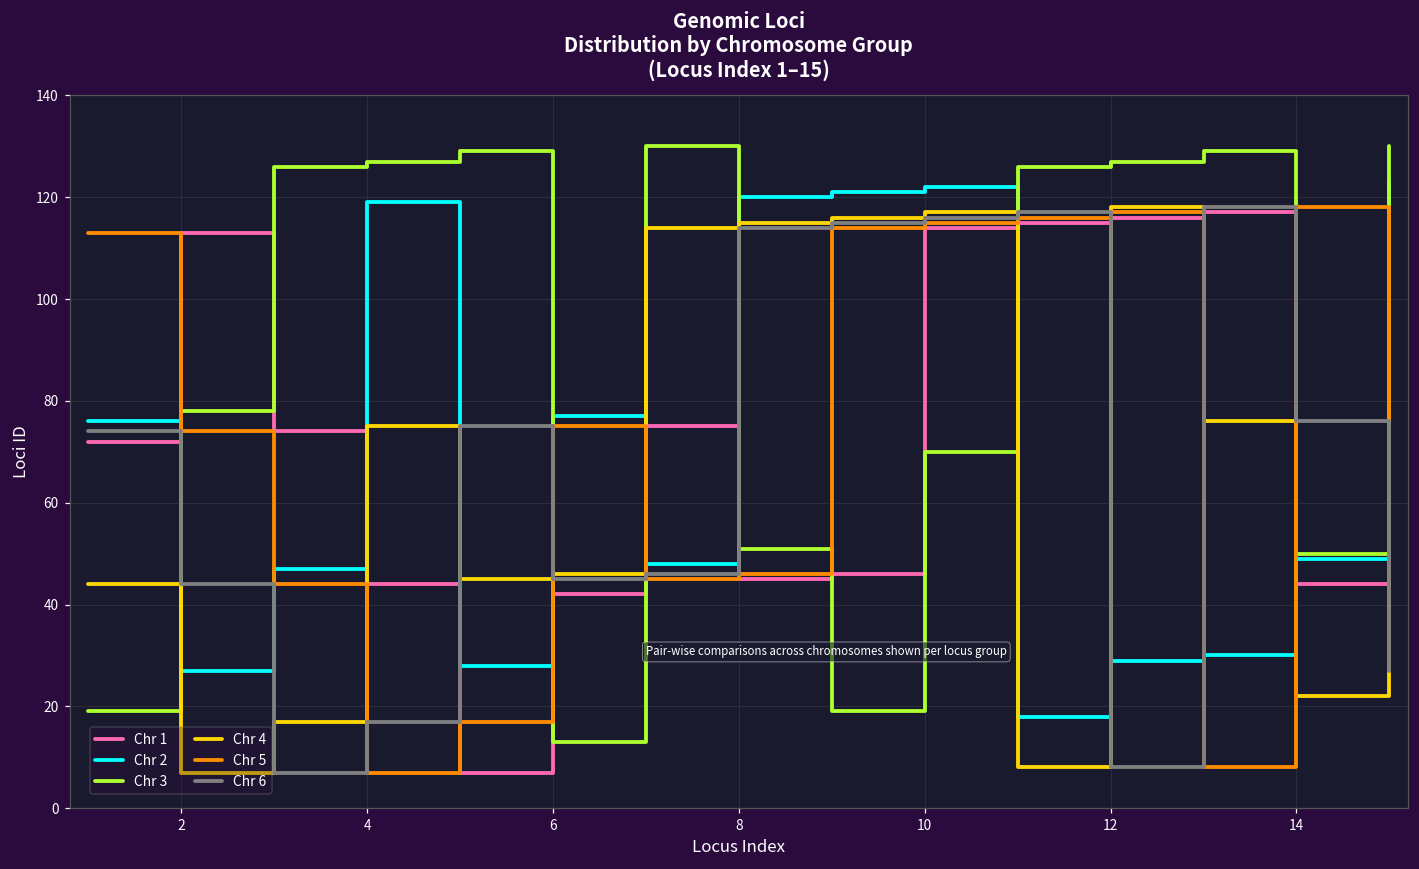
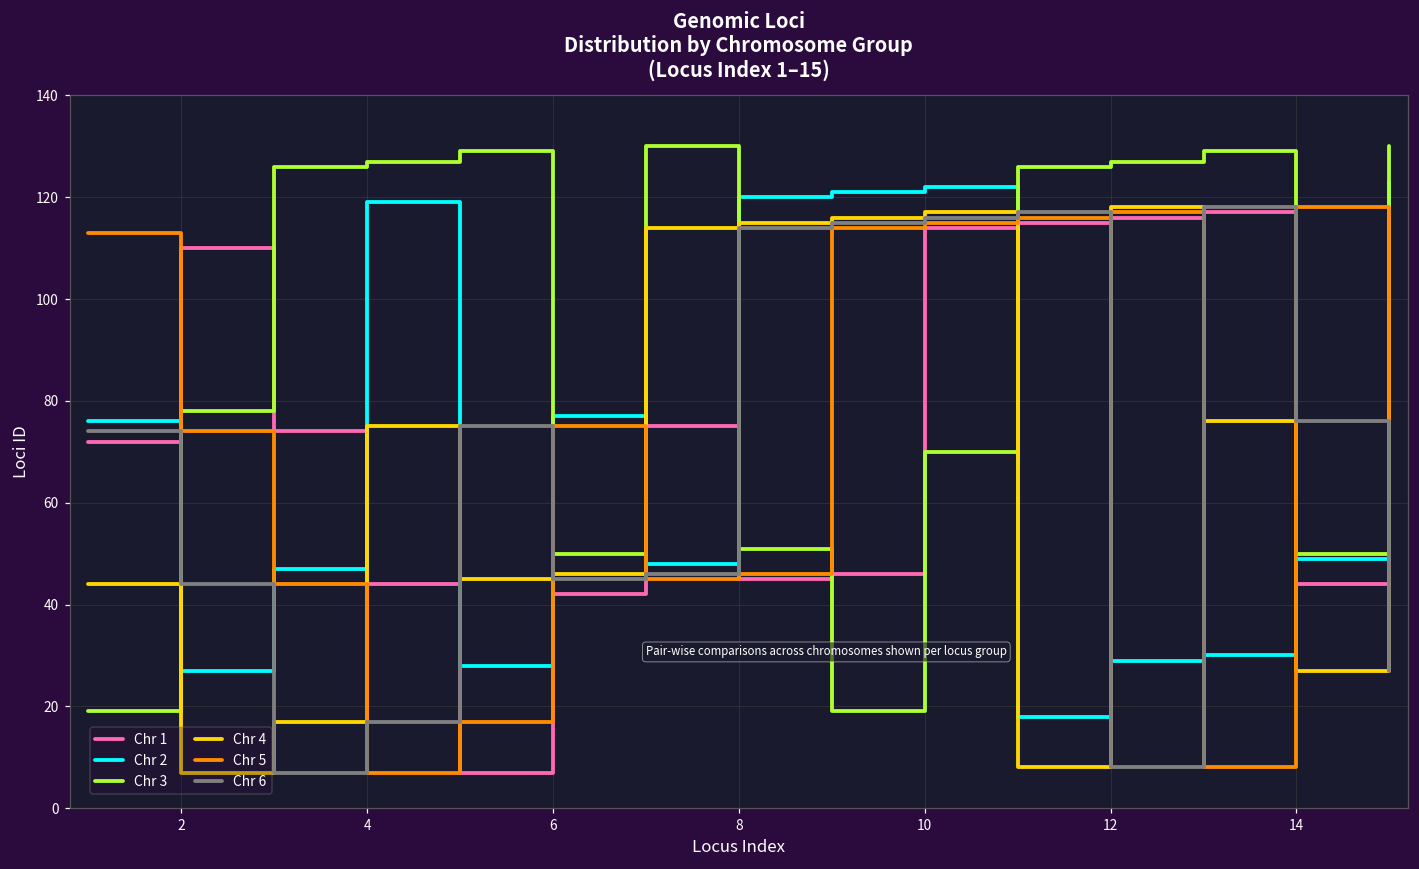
Chr 1, 2: 113 -> 110
Chr 3, 6: 13 -> 50
Chr 4, 14: 22 -> 27
